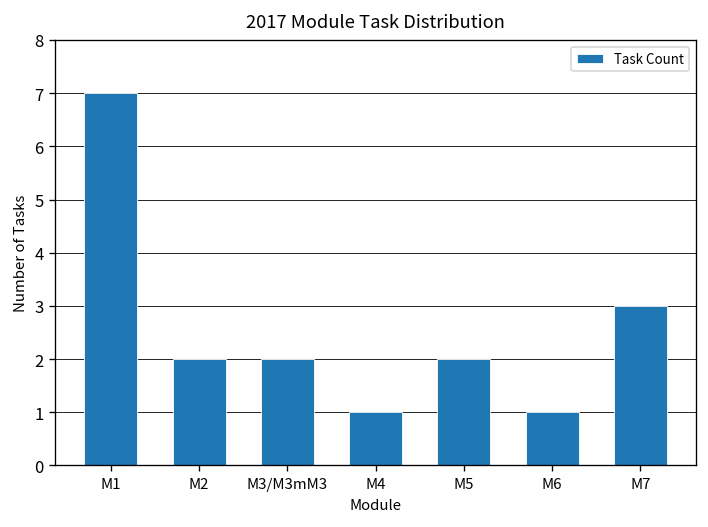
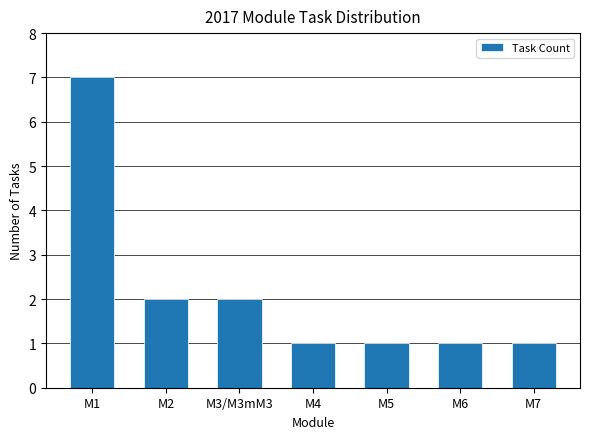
M5: 2 -> 1
M7: 3 -> 1
